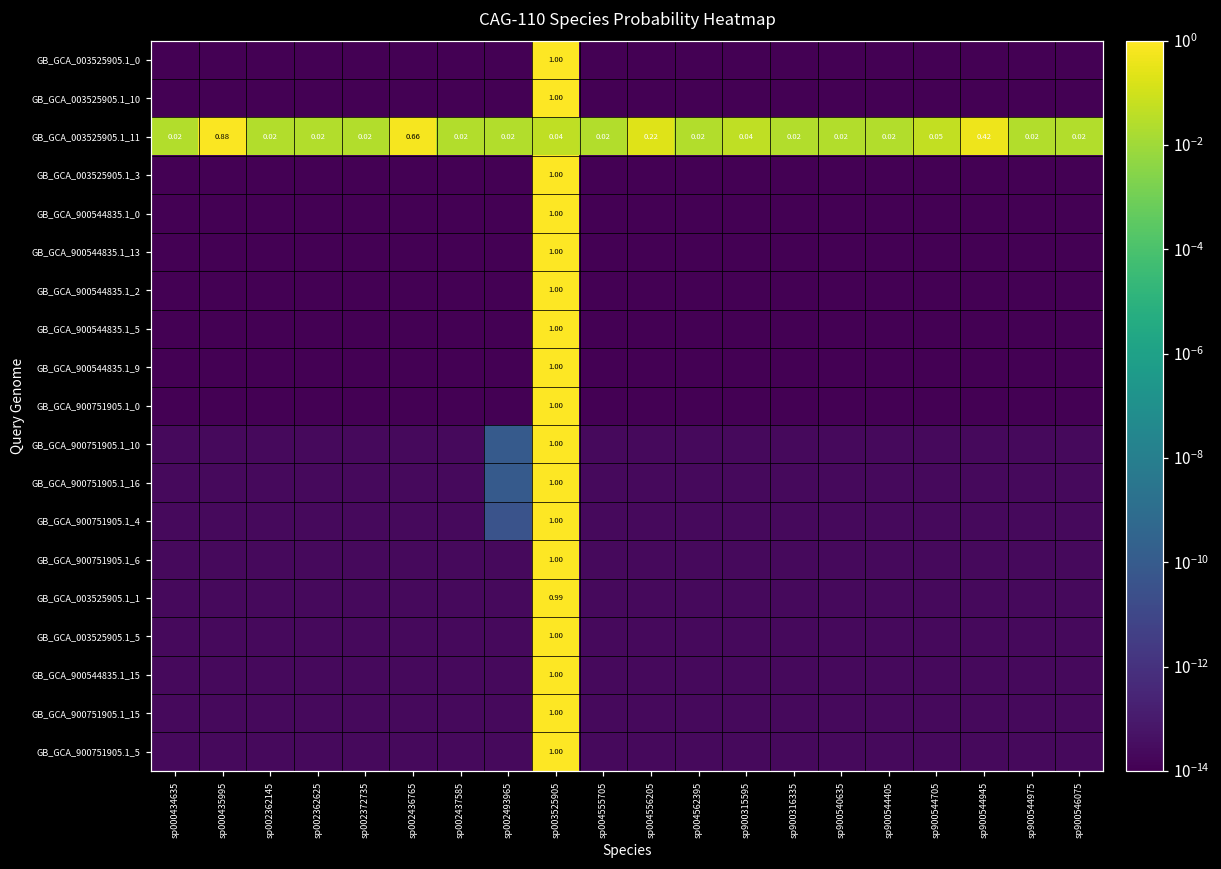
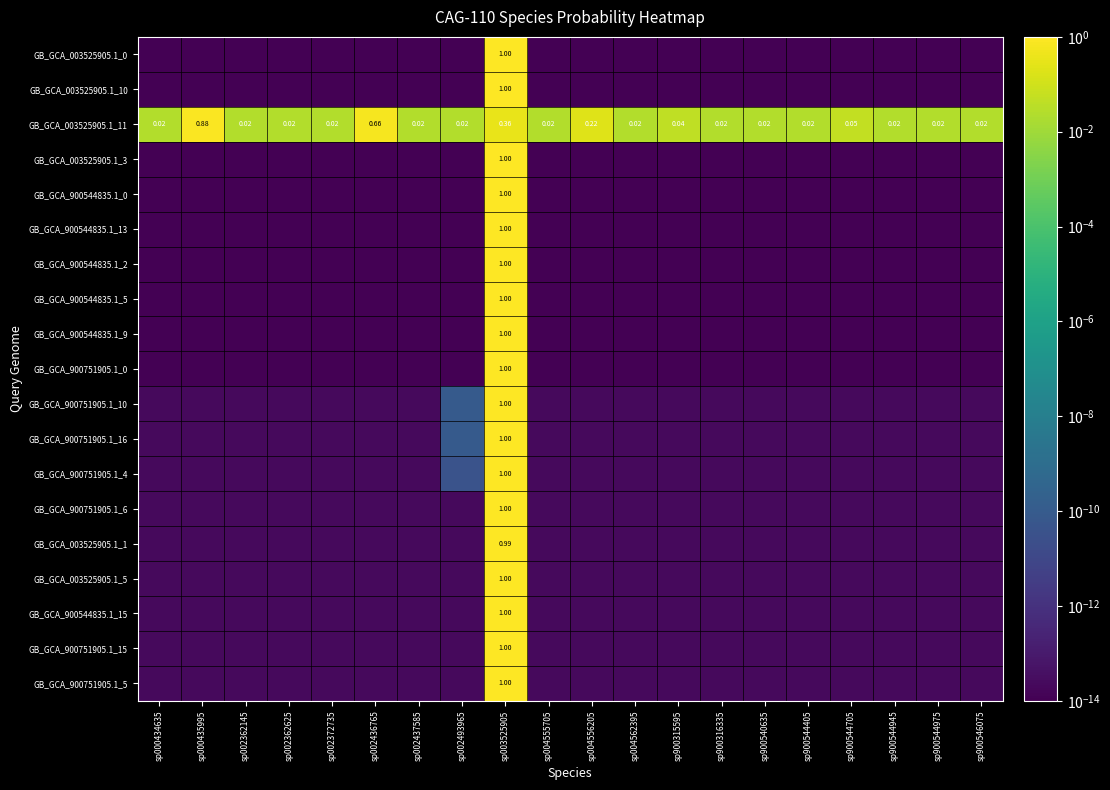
GB_GCA_003525905.1_11, sp003525905: 0.04 -> 0.36
GB_GCA_003525905.1_11, sp900544945: 0.42 -> 0.02
